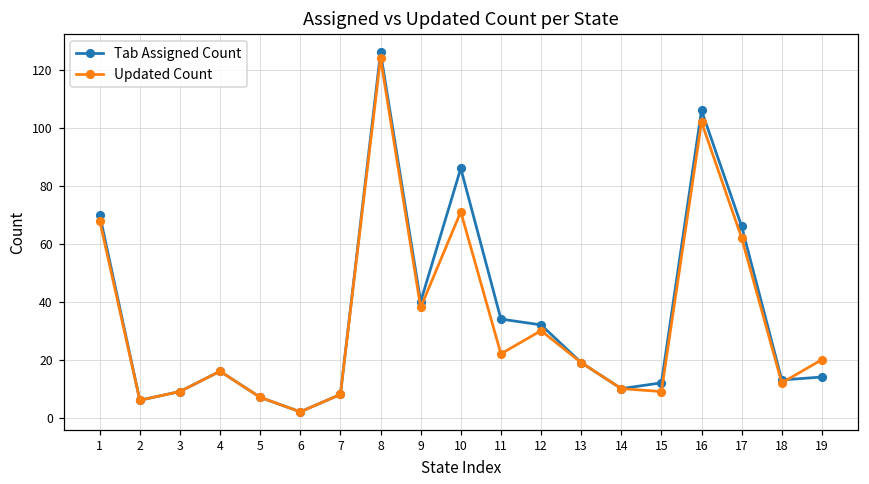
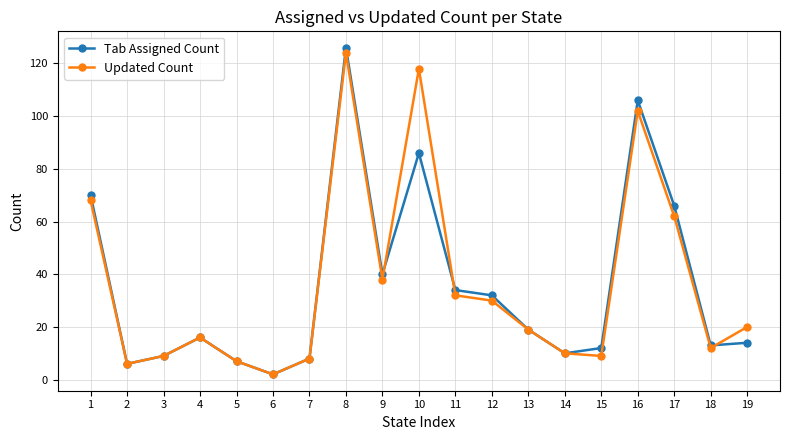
Updated Count, 10: 71 -> 118
Updated Count, 11: 22 -> 32
